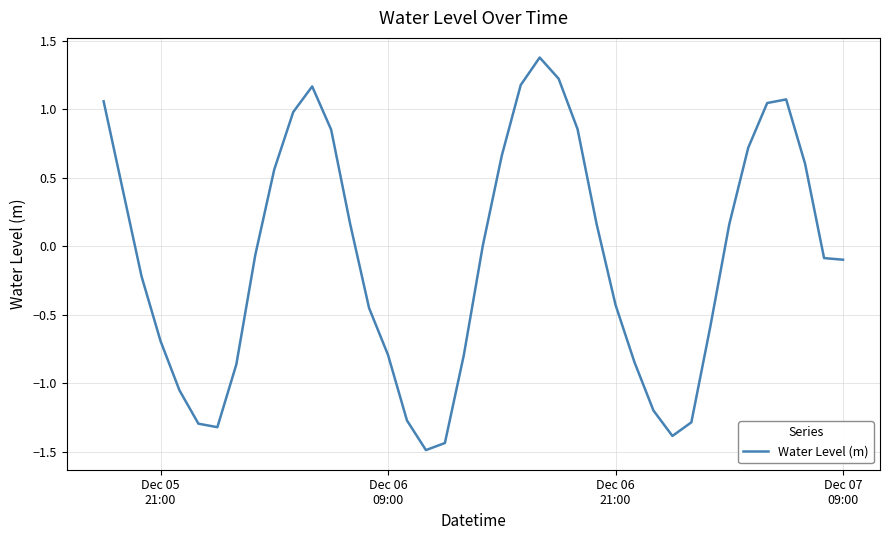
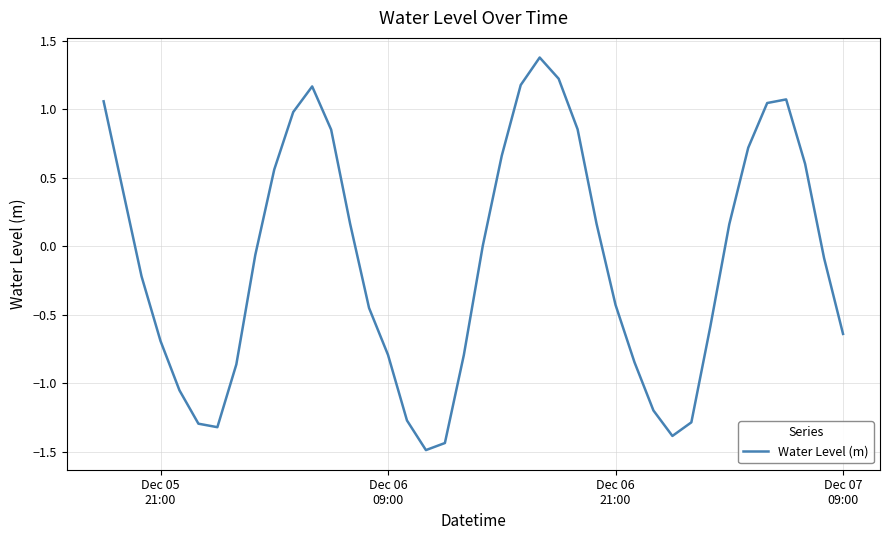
Dec 07 09:00: -0.10 -> -0.64
